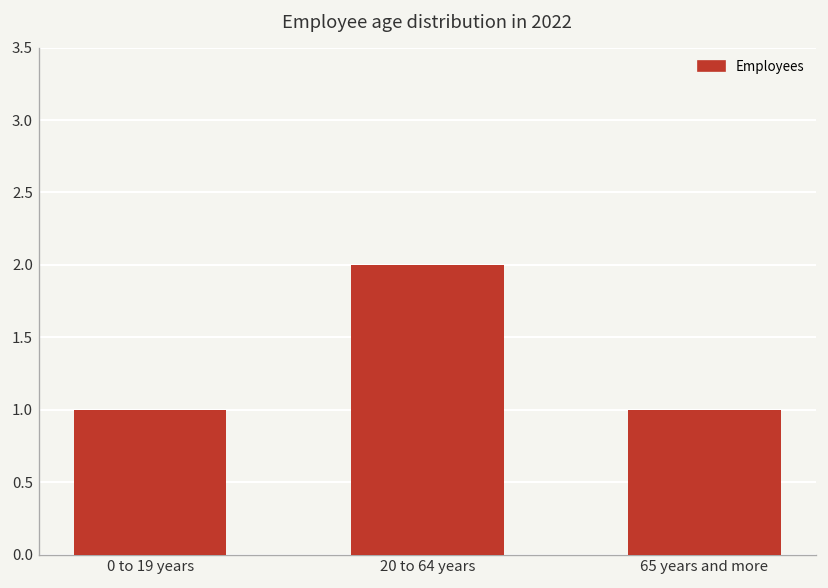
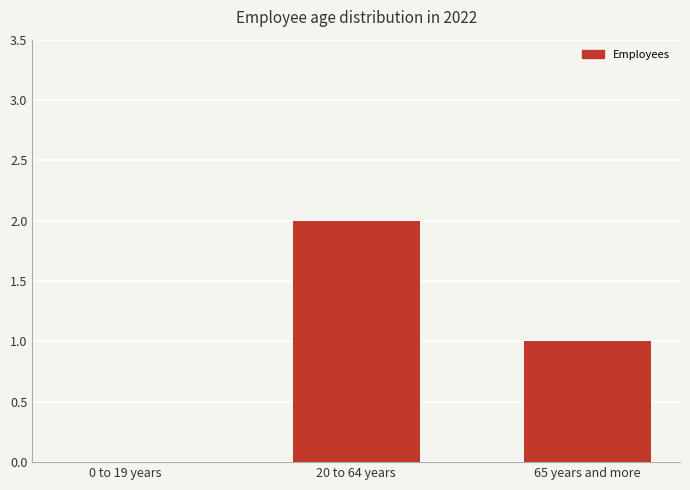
0 to 19 years: 1 -> 0
